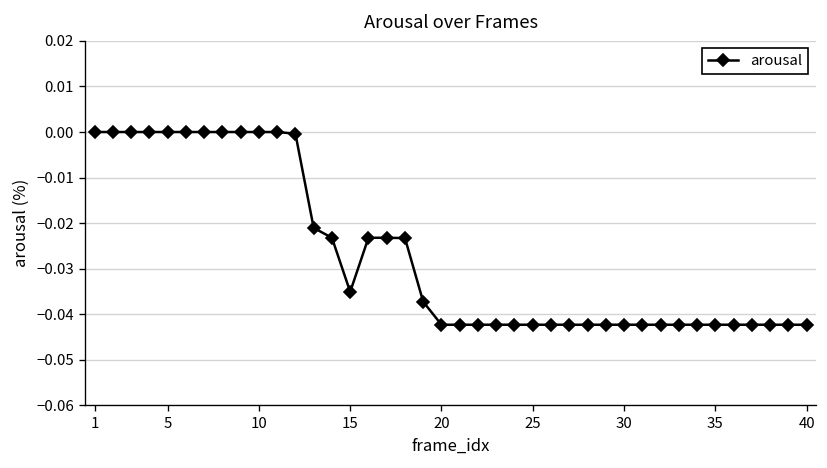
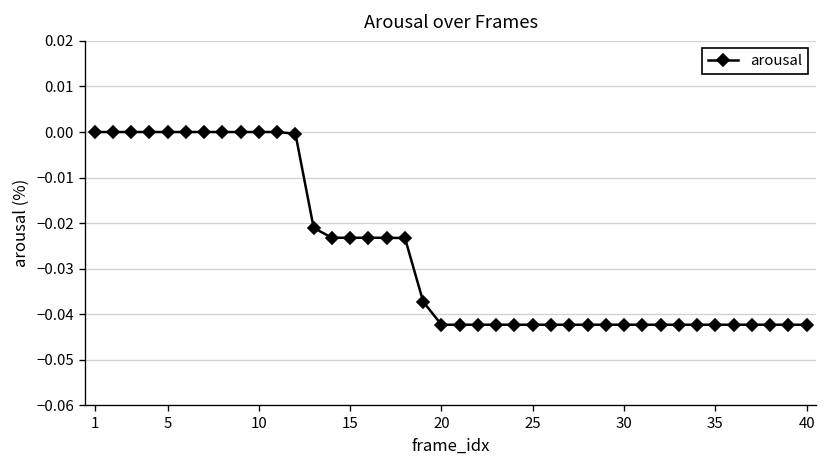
15: -0.035 -> -0.023
